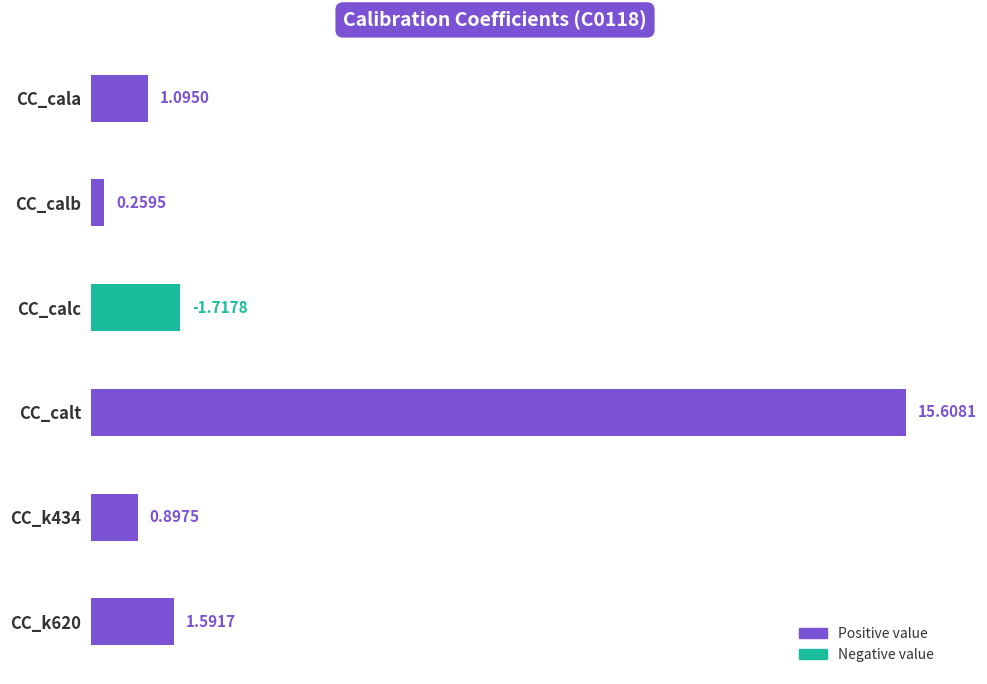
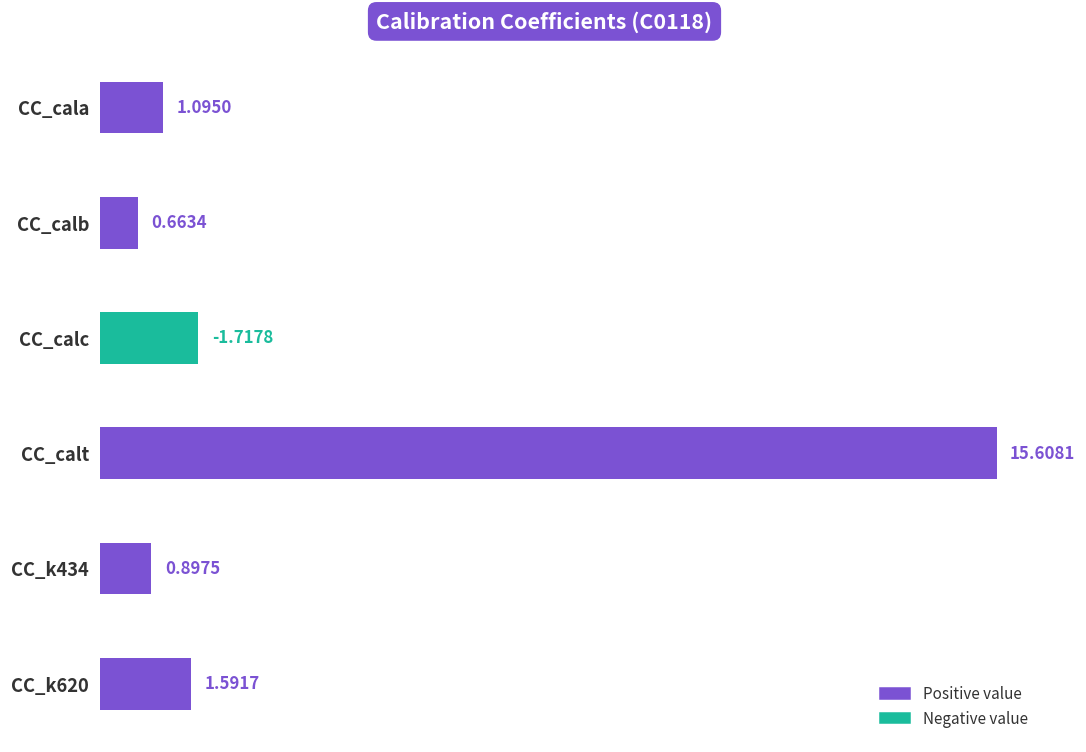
CC_calb: 0.2595 -> 0.6634
